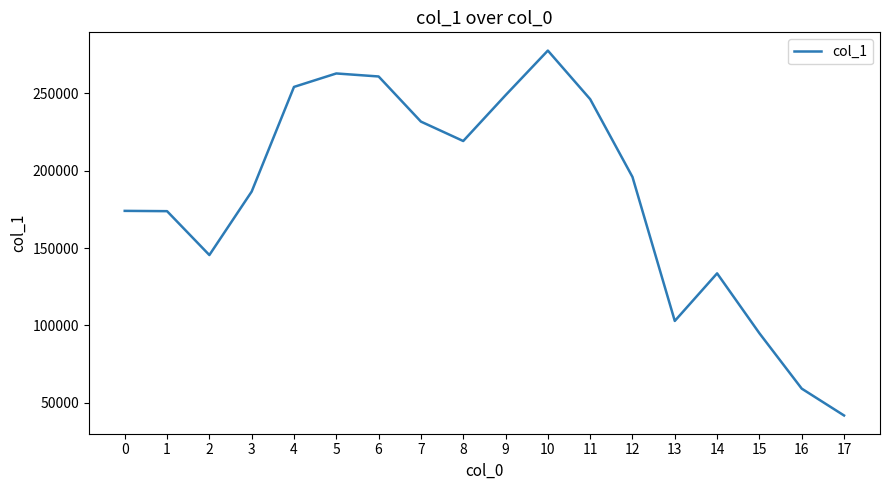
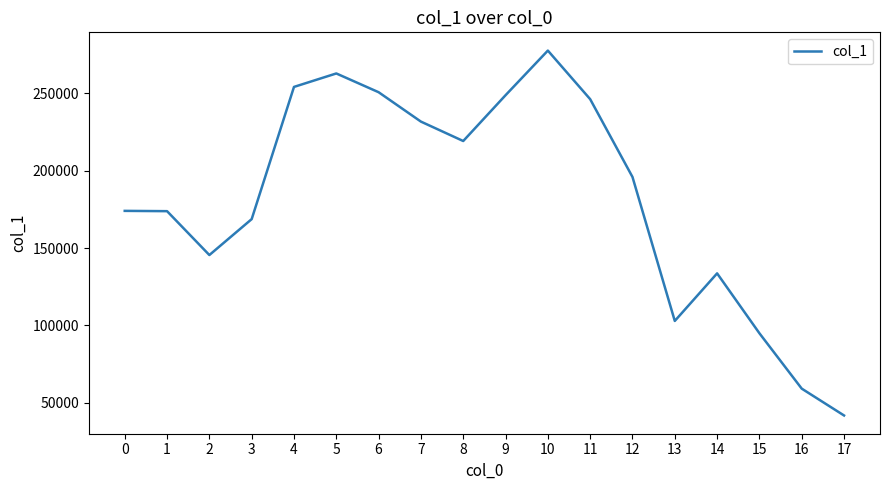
3: 187000 -> 169000
6: 261000 -> 251000
